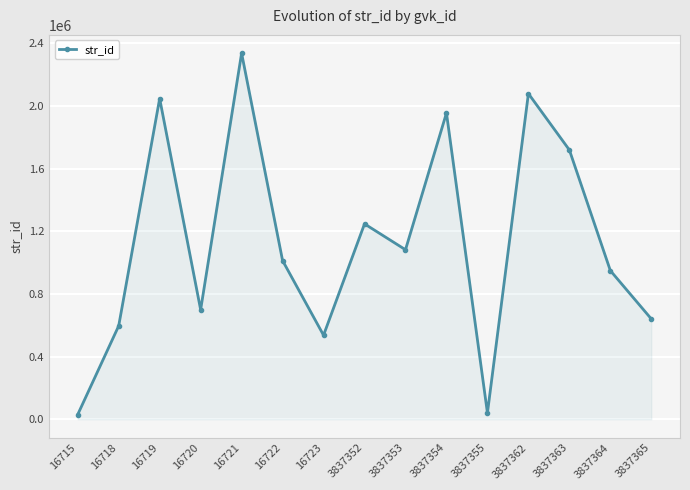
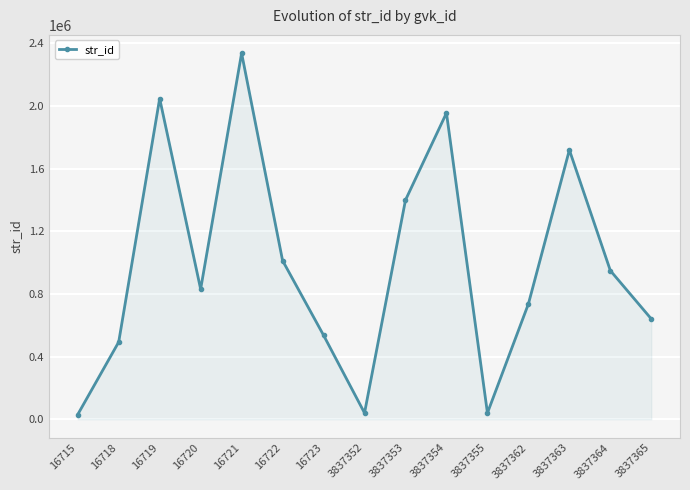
16718: 600000 -> 490000
16720: 700000 -> 830000
3837352: 1250000 -> 40000
3837353: 1080000 -> 1400000
3837362: 2080000 -> 740000
